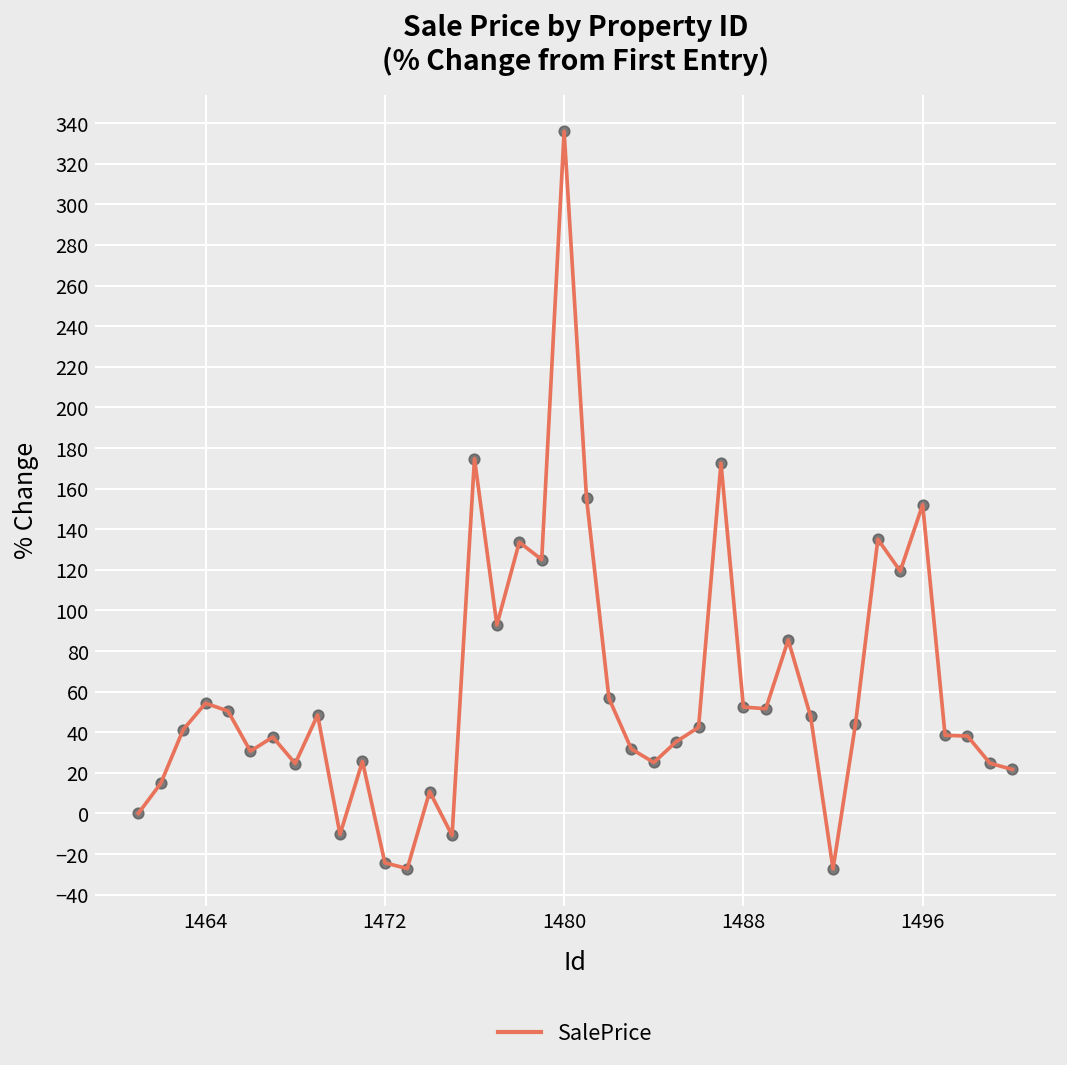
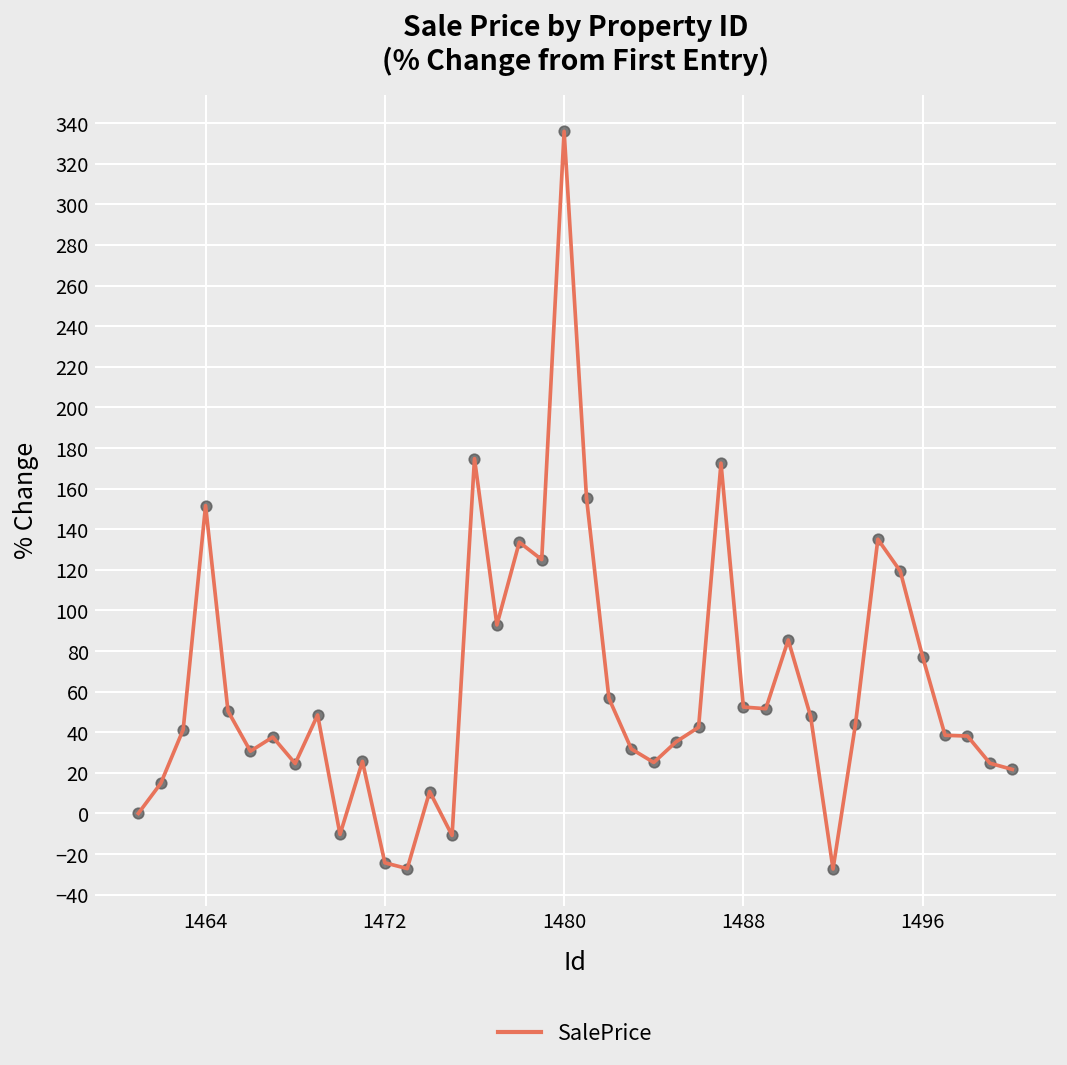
1464: 54 -> 152
1496: 152 -> 77
